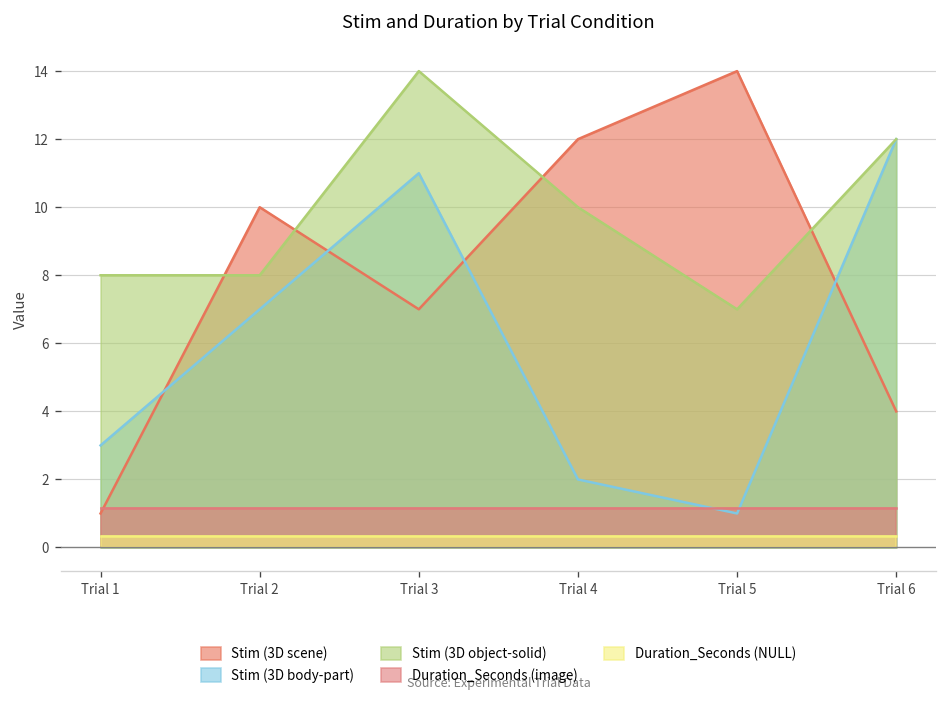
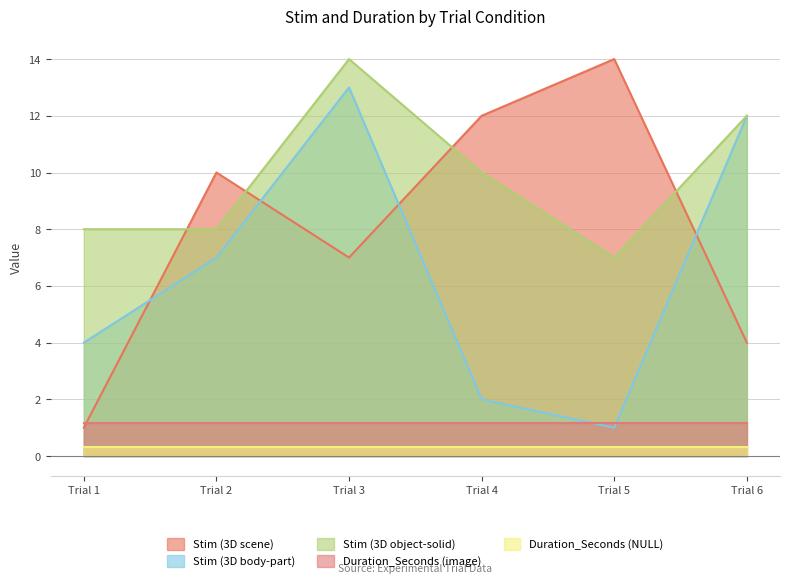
Stim (3D body-part), Trial 1: 3 -> 4
Stim (3D body-part), Trial 3: 11 -> 13
